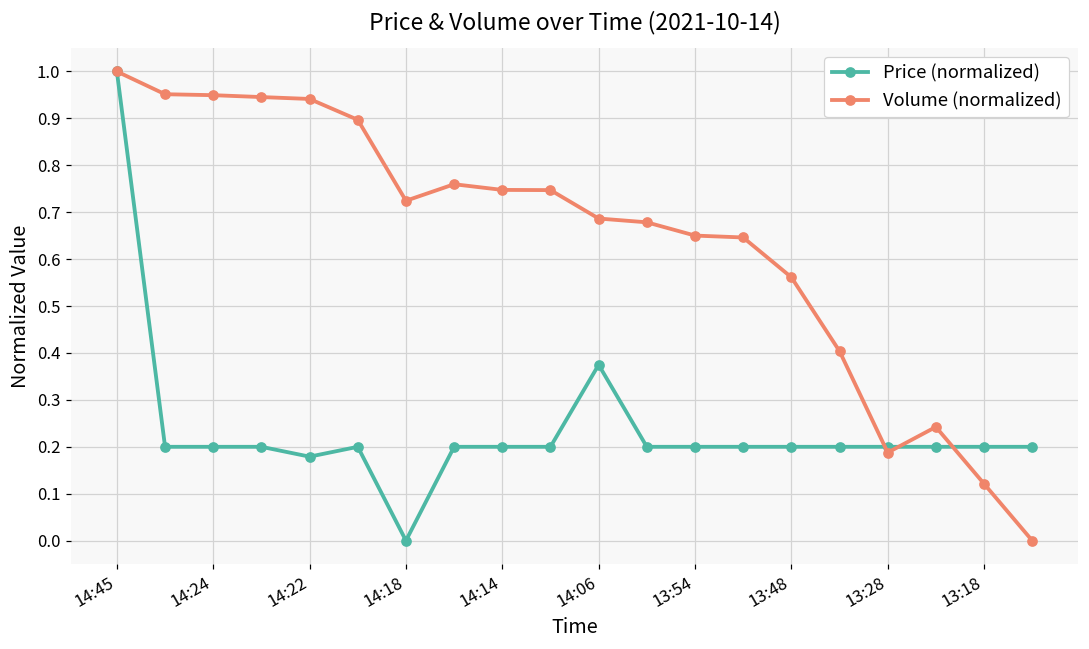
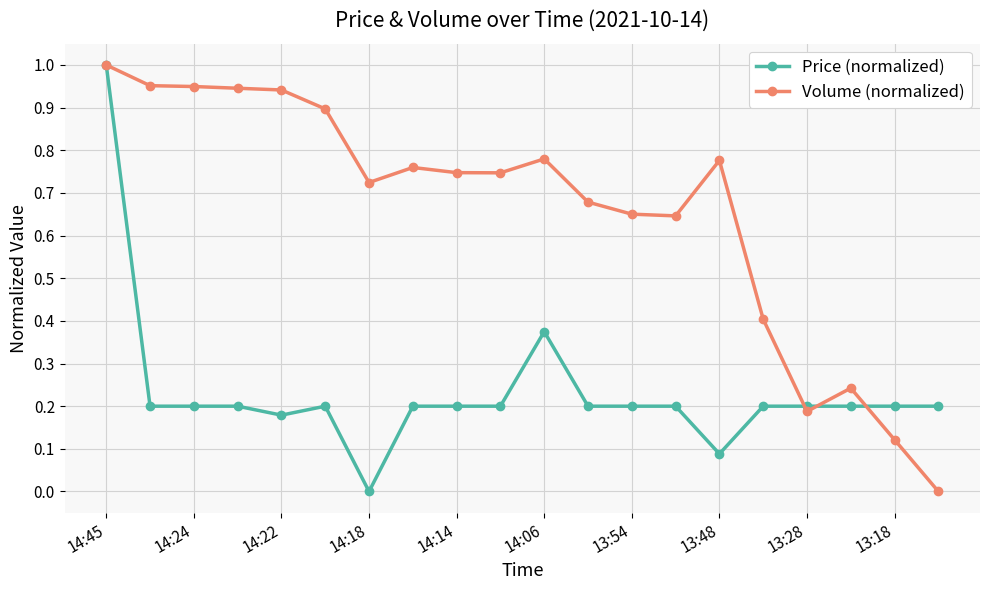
Volume (normalized), 14:06: 0.69 -> 0.78
Price (normalized), 13:48: 0.20 -> 0.09
Volume (normalized), 13:48: 0.56 -> 0.78
